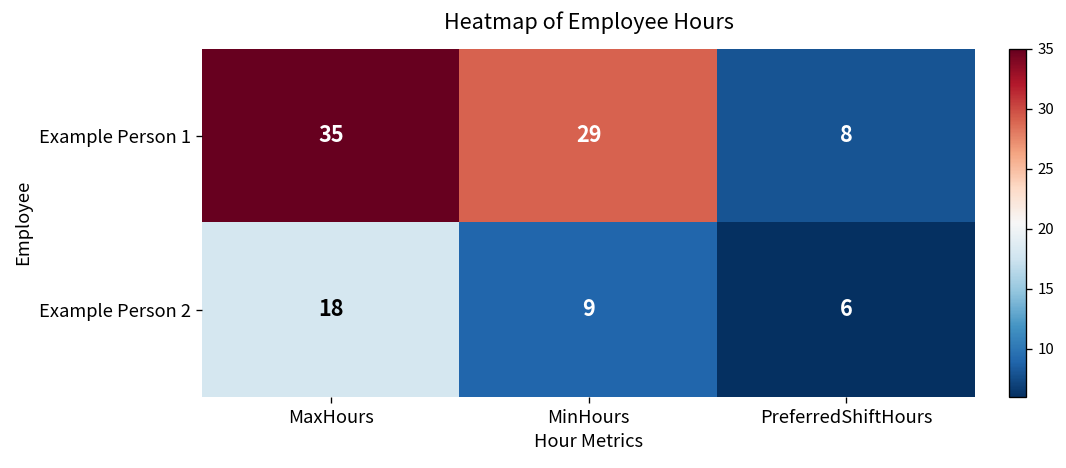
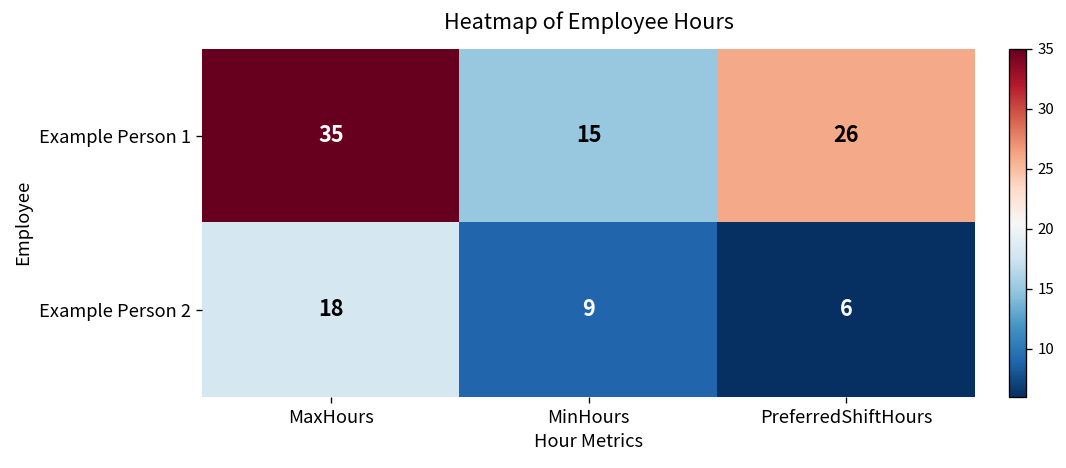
Example Person 1, MinHours: 29 -> 15
Example Person 1, PreferredShiftHours: 8 -> 26
